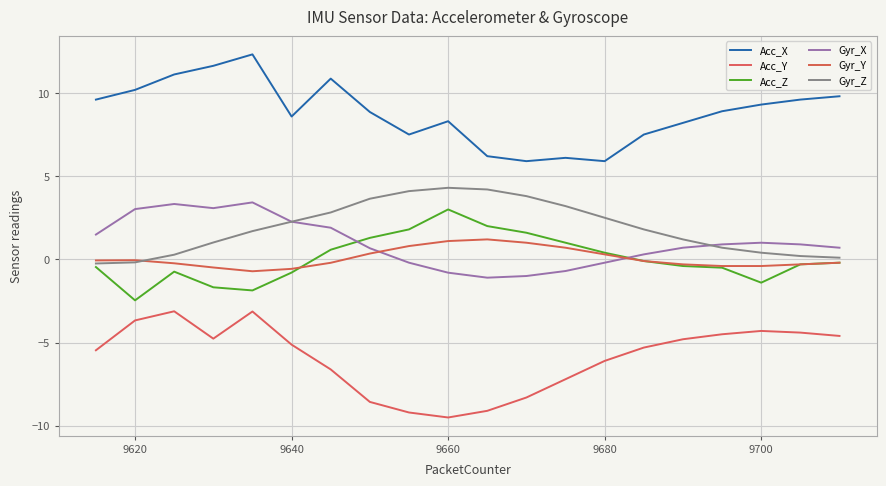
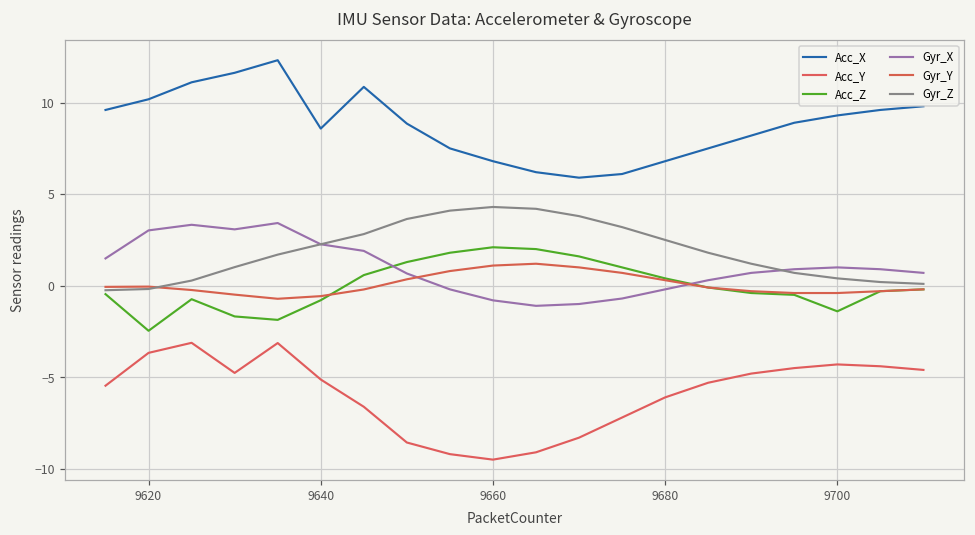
Acc_X, 9660: 8.3 -> 6.8
Acc_Z, 9660: 3.0 -> 2.1
Acc_X, 9680: 5.9 -> 6.8
